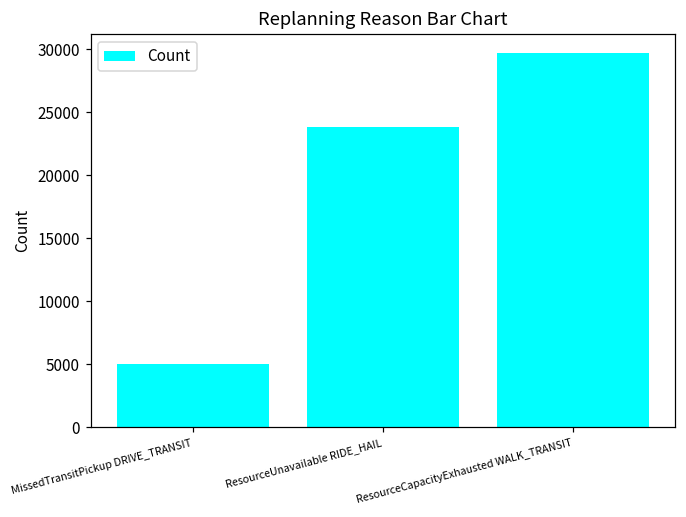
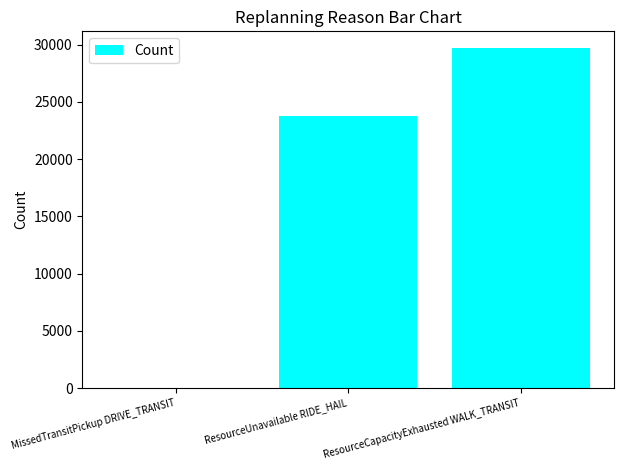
MissedTransitPickup DRIVE_TRANSIT: 5000 -> 0
